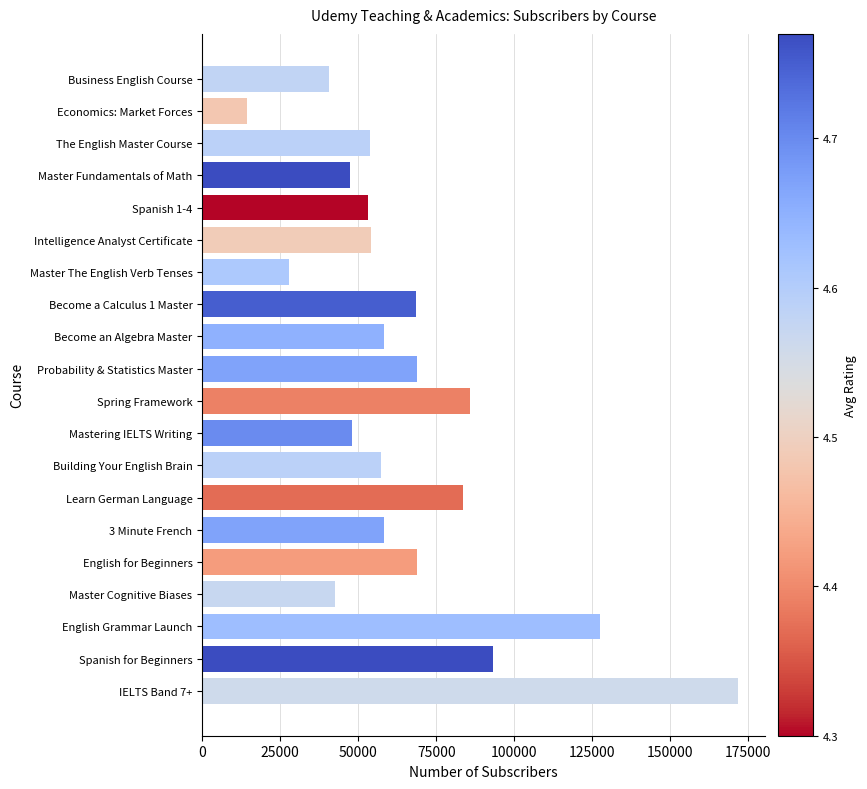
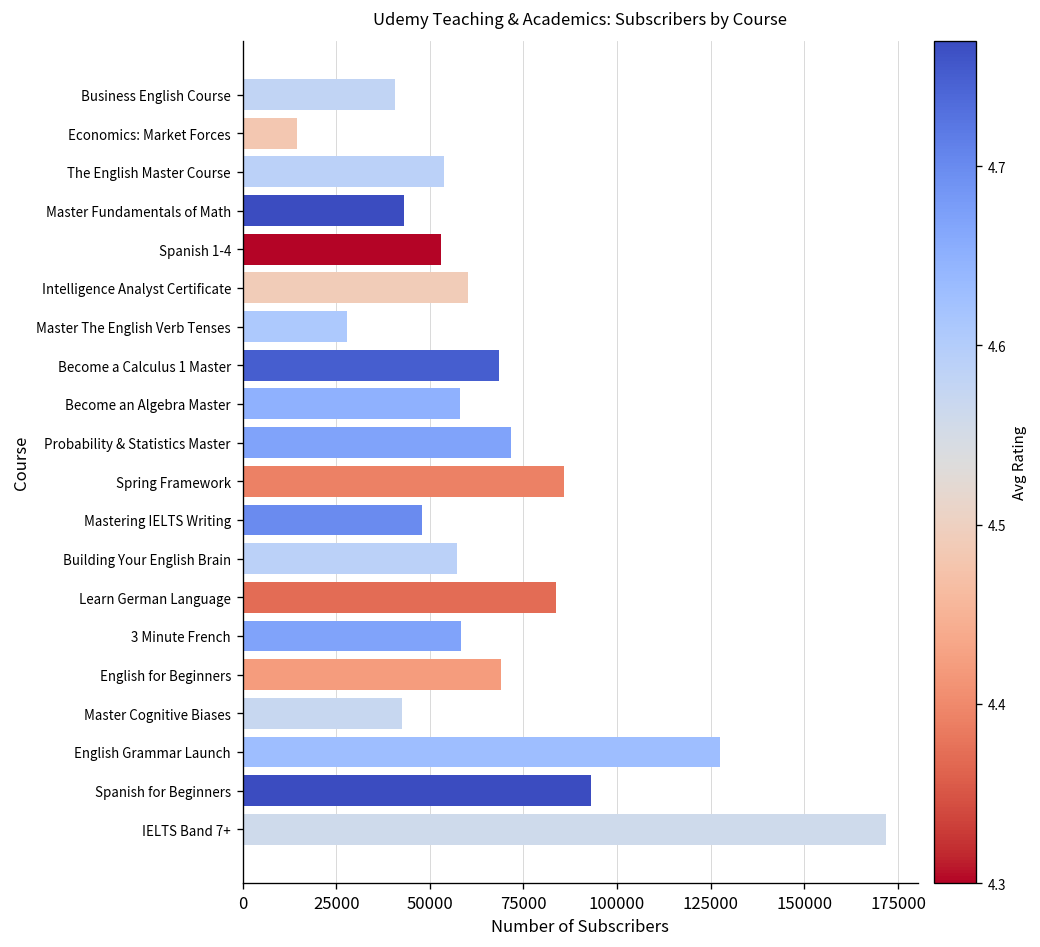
Master Fundamentals of Math: 47000 -> 43000
Intelligence Analyst Certificate: 54000 -> 60000
Probability & Statistics Master: 69000 -> 72000
